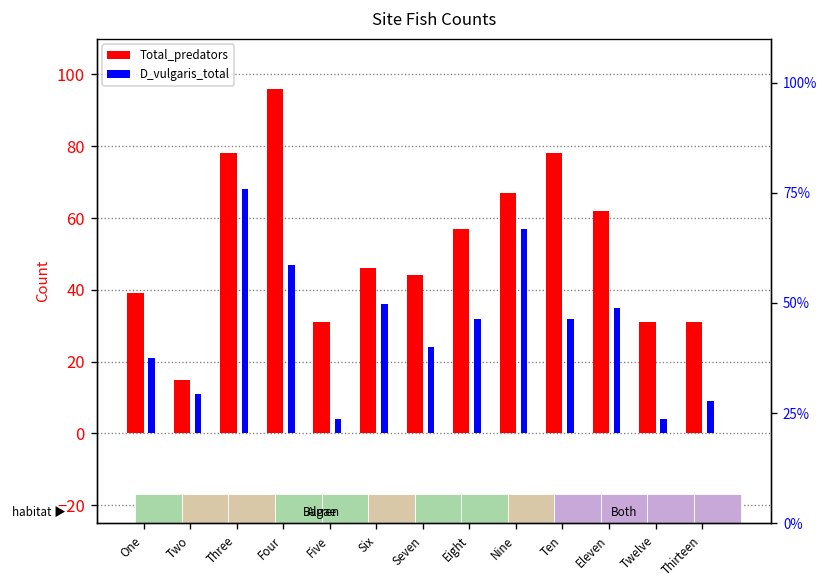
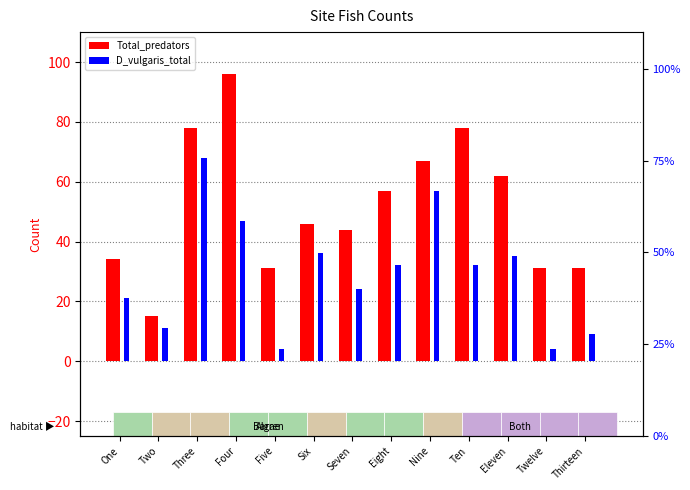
Total_predators, One: 39 -> 34
